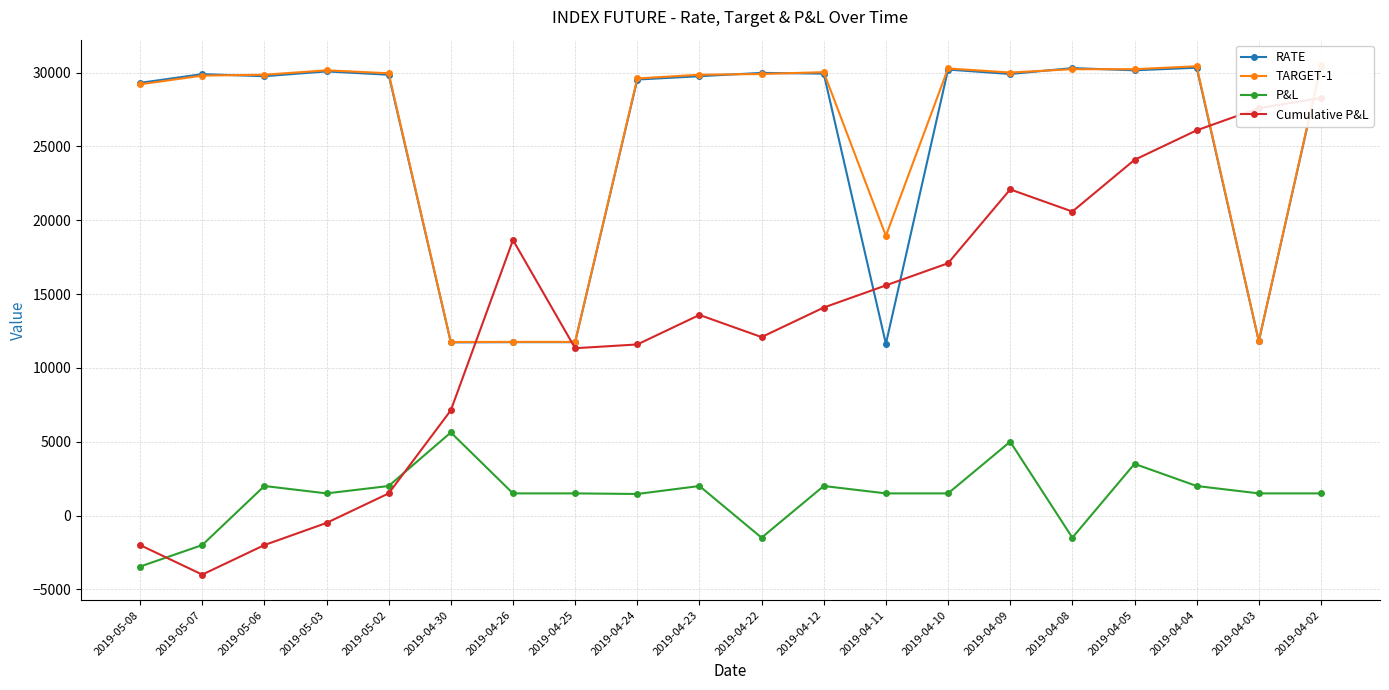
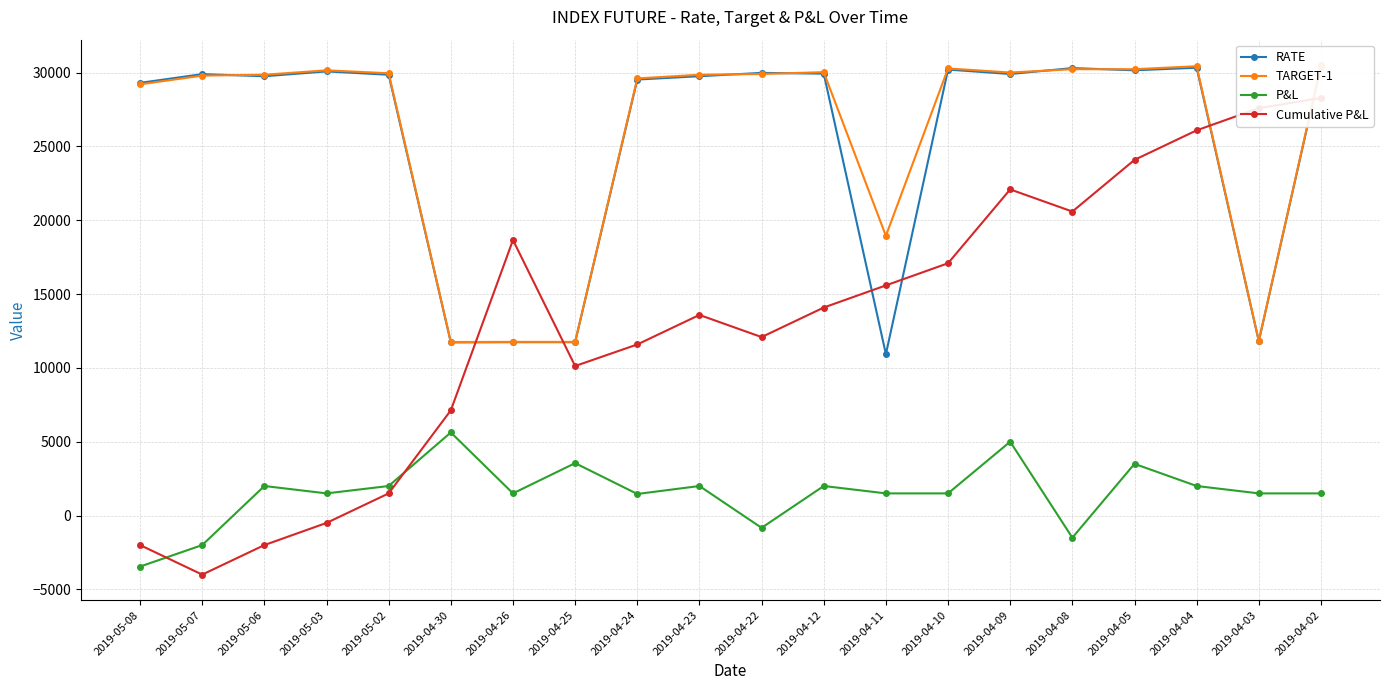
P&L, 2019-04-25: 1500 -> 3500
Cumulative P&L, 2019-04-25: 11300 -> 10100
P&L, 2019-04-22: -1500 -> -800
RATE, 2019-04-11: 11600 -> 10900
